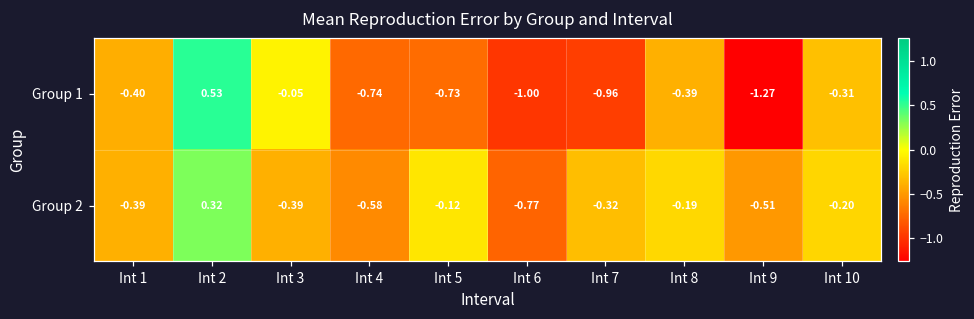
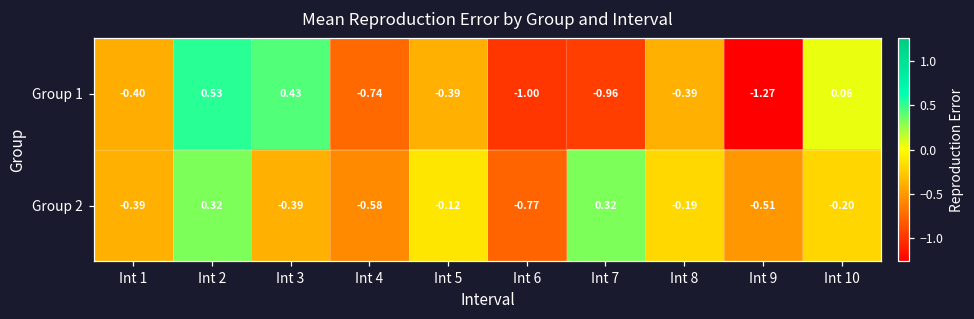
Group 1, Int 3: -0.05 -> 0.43
Group 1, Int 5: -0.73 -> -0.39
Group 1, Int 10: -0.31 -> 0.06
Group 2, Int 7: -0.32 -> 0.32
